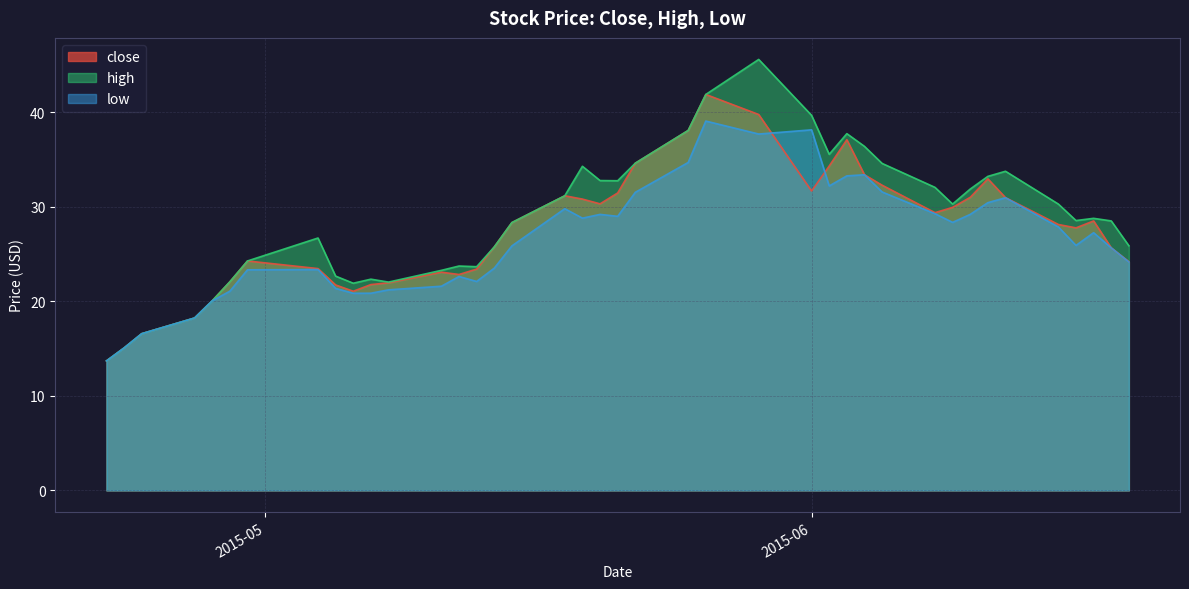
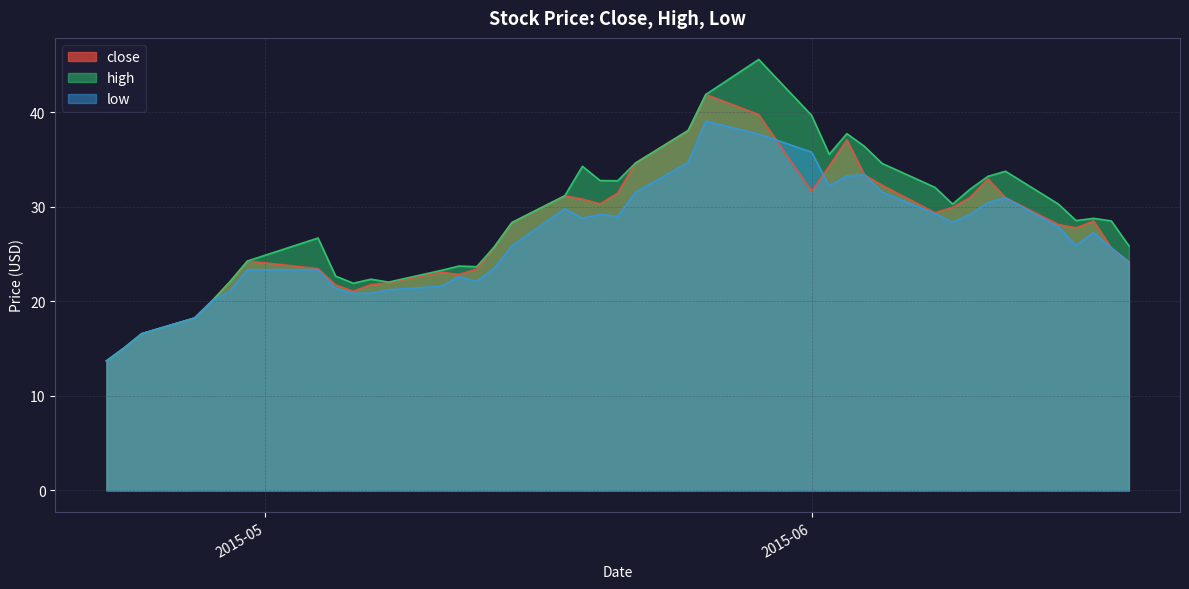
low, 2015-06: 38 -> 36
